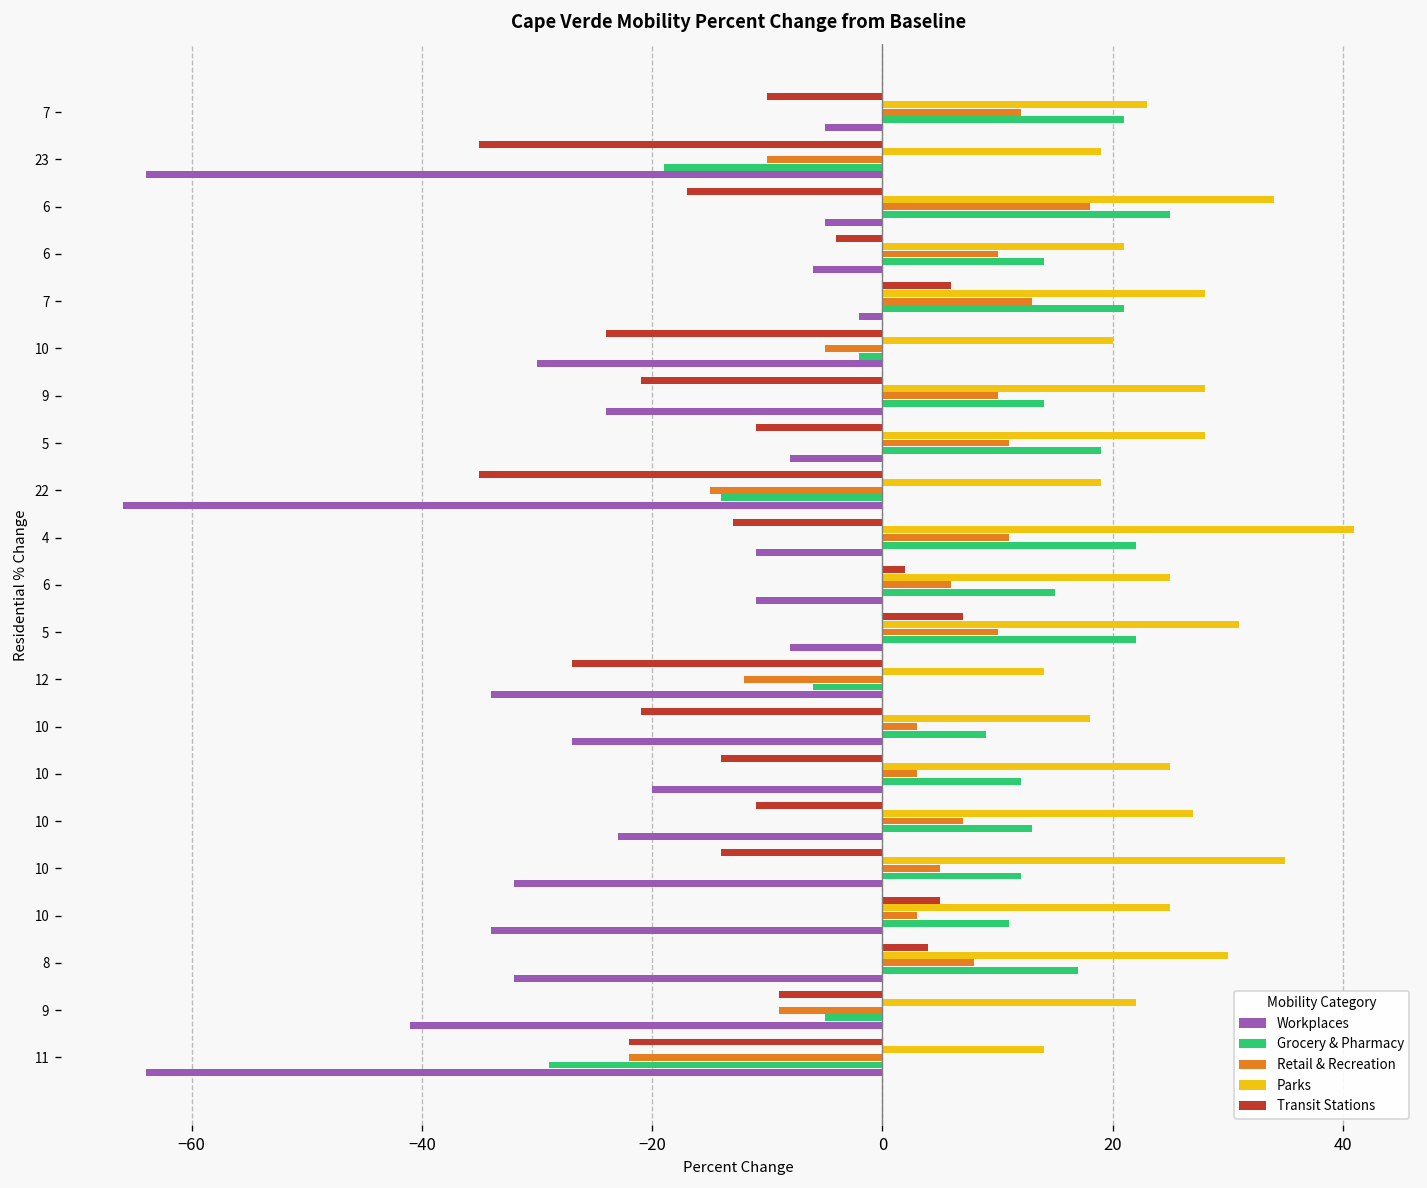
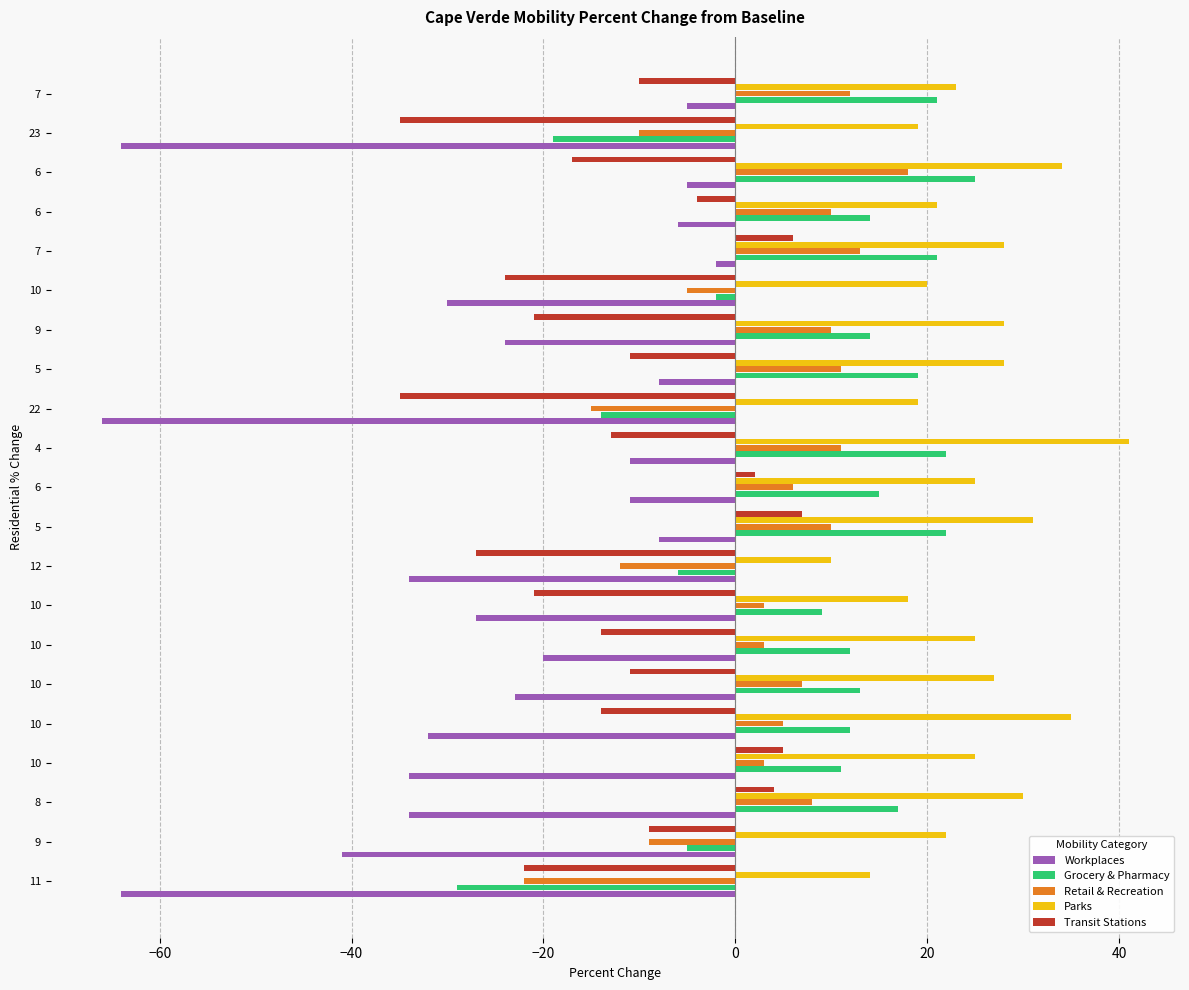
Parks, 12: 14 -> 10
Workplaces, 8: -32 -> -34
